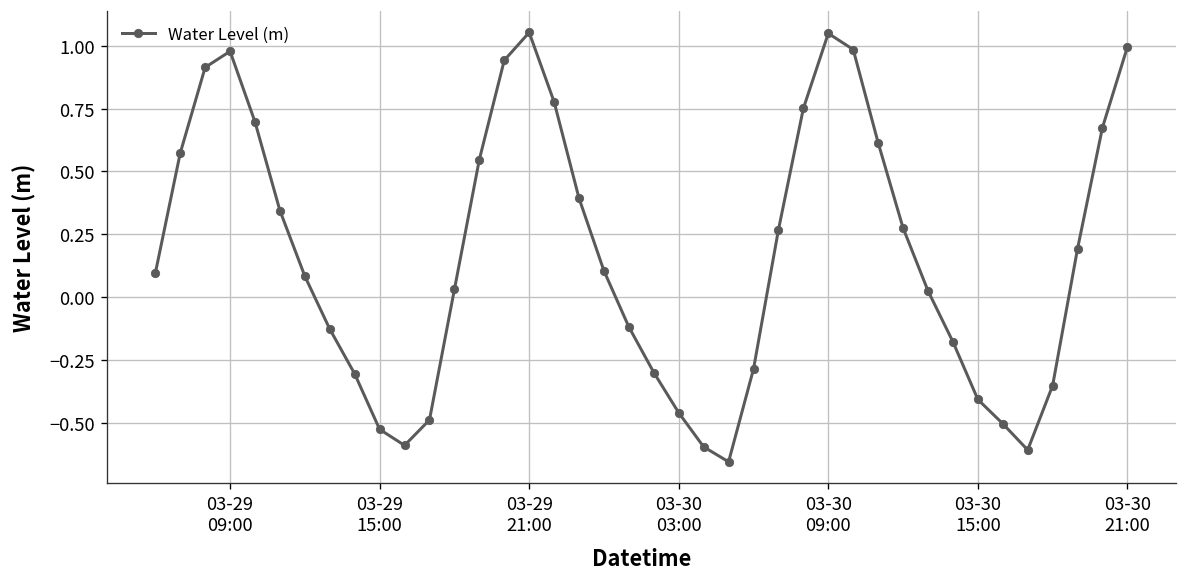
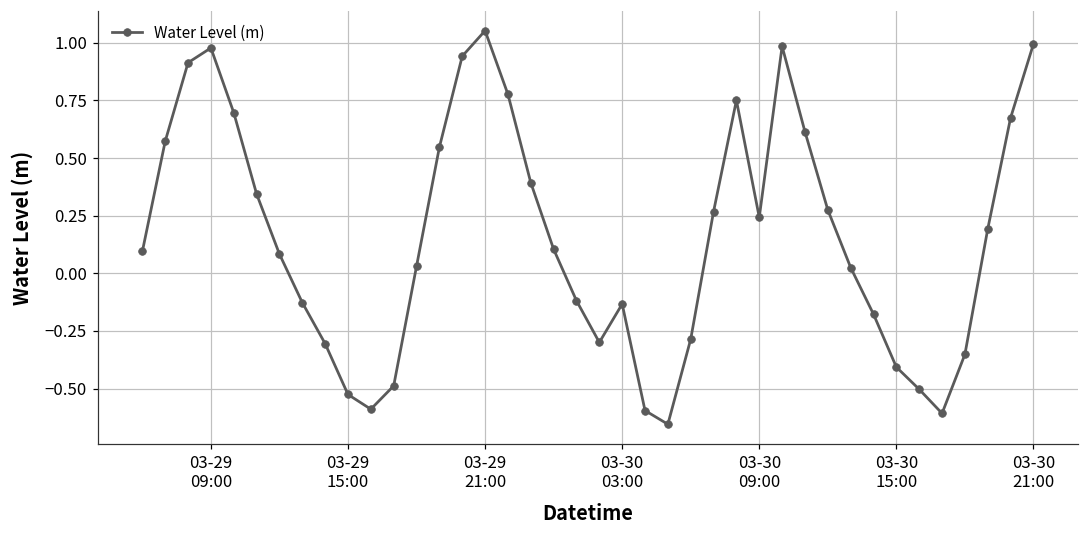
03-30 03:00: -0.46 -> -0.13
03-30 09:00: 1.05 -> 0.24
